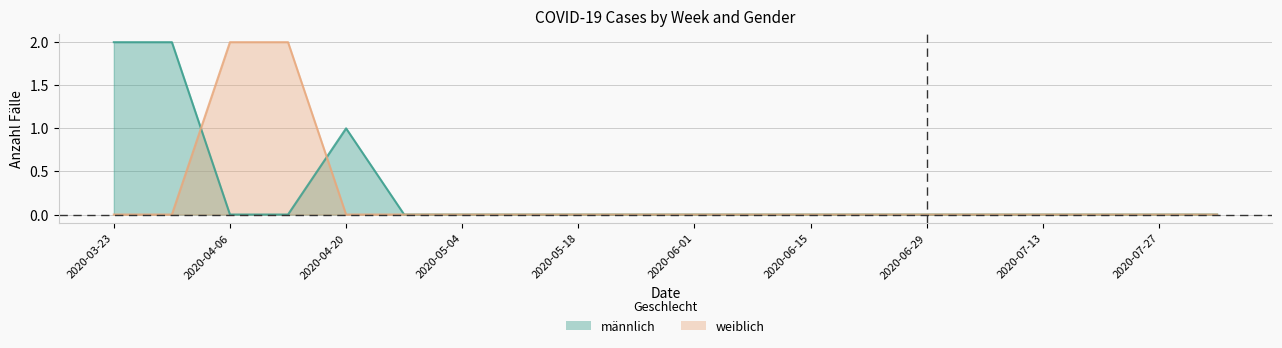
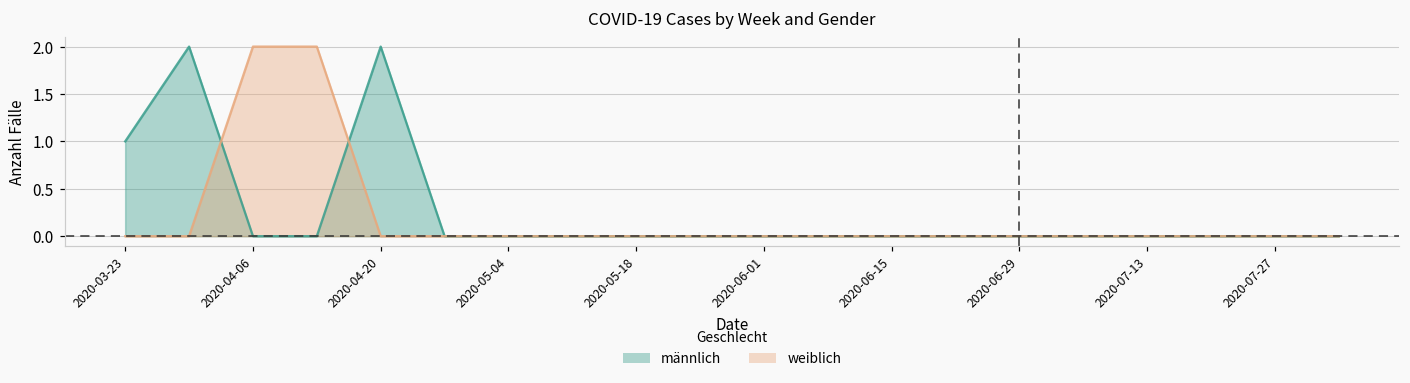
männlich, 2020-03-23: 2 -> 1
männlich, 2020-04-20: 1 -> 2
